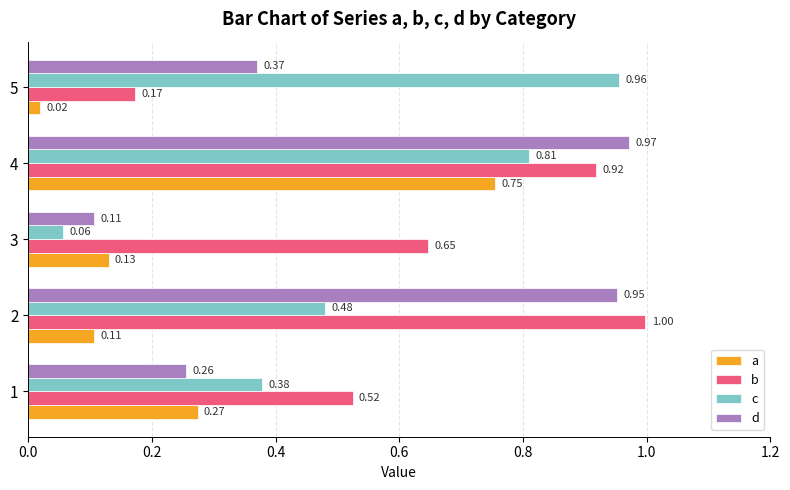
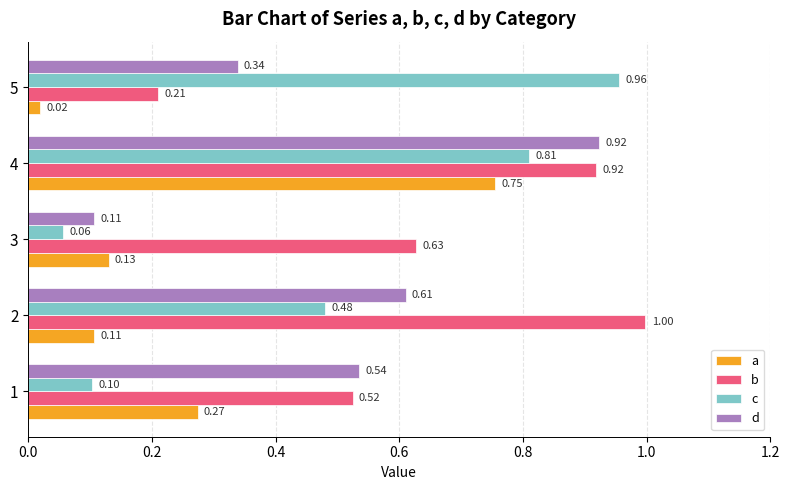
d, 5: 0.37 -> 0.34
b, 5: 0.17 -> 0.21
d, 4: 0.97 -> 0.92
b, 3: 0.65 -> 0.63
d, 2: 0.95 -> 0.61
d, 1: 0.26 -> 0.54
c, 1: 0.38 -> 0.10
